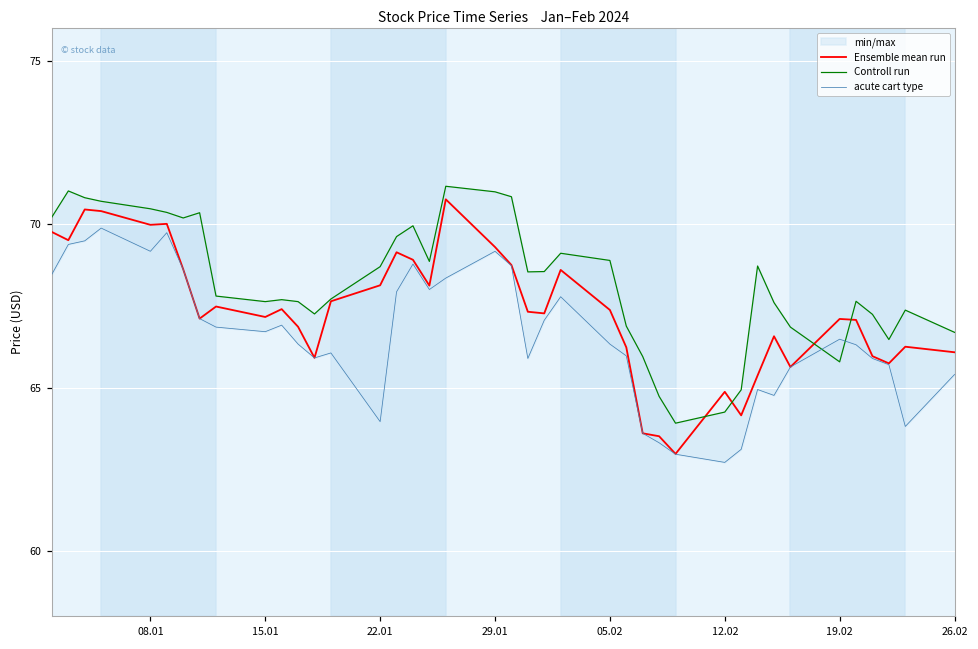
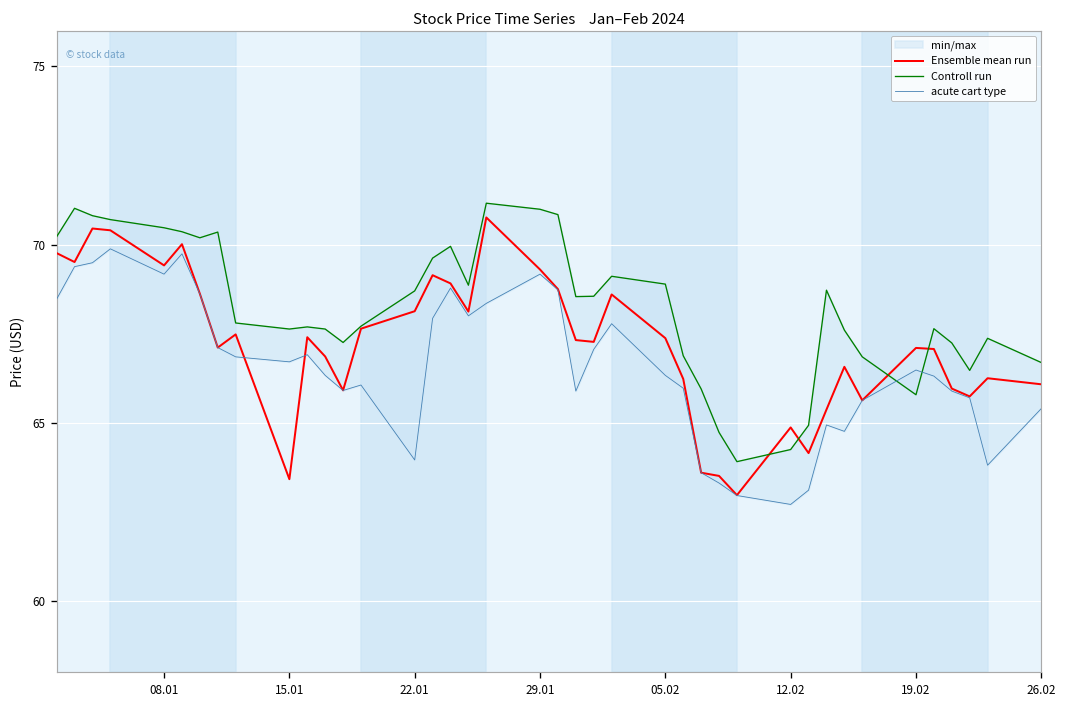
Ensemble mean run, 08.01: 70.0 -> 69.4
Ensemble mean run, 15.01: 67.2 -> 63.4
